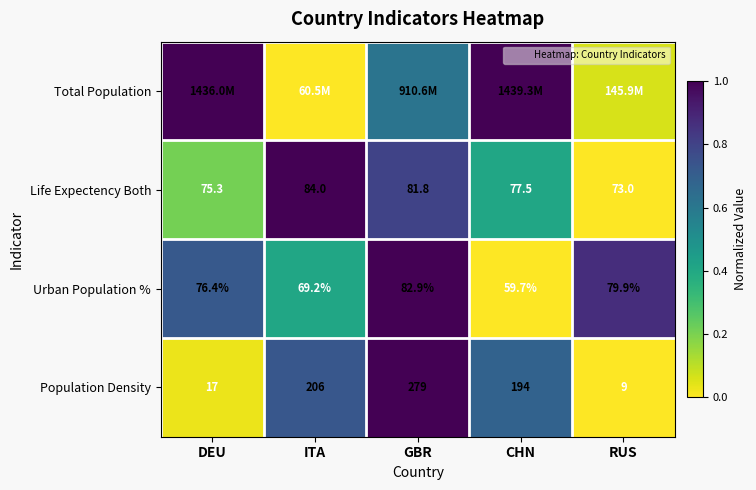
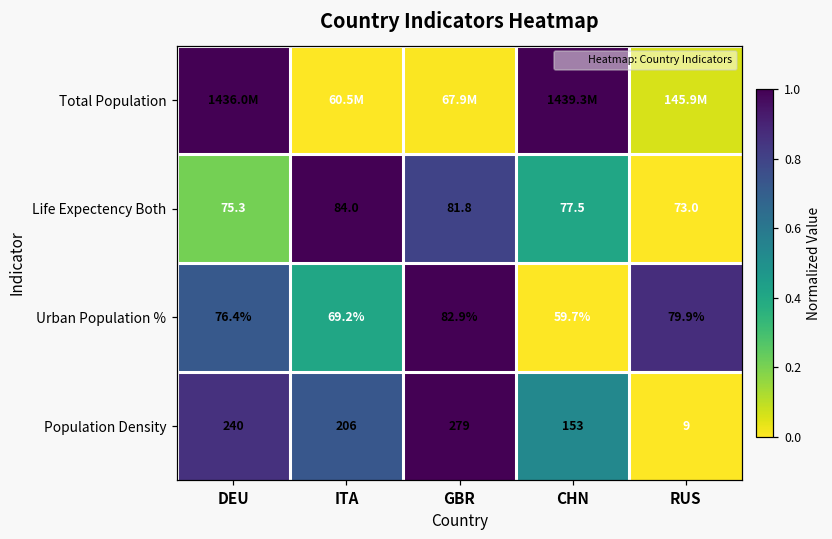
Total Population, GBR: 910.6M -> 67.9M
Population Density, DEU: 17 -> 240
Population Density, CHN: 194 -> 153
